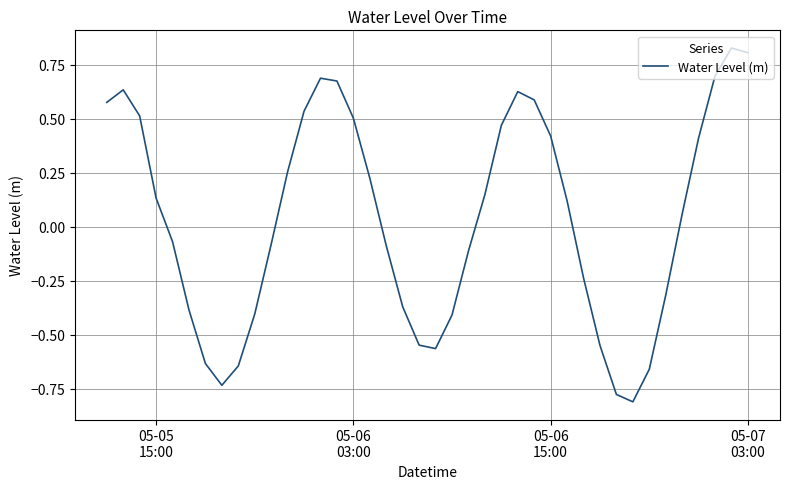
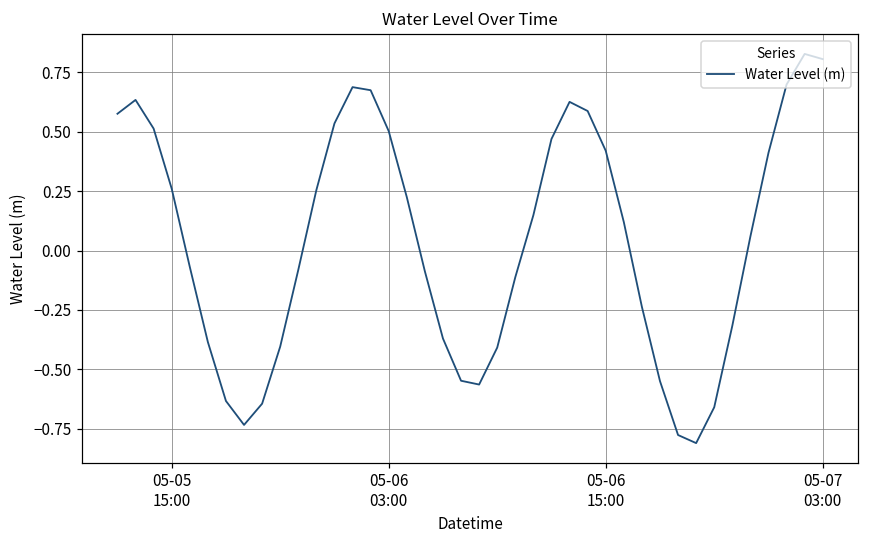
05-05 15:00: 0.13 -> 0.26
